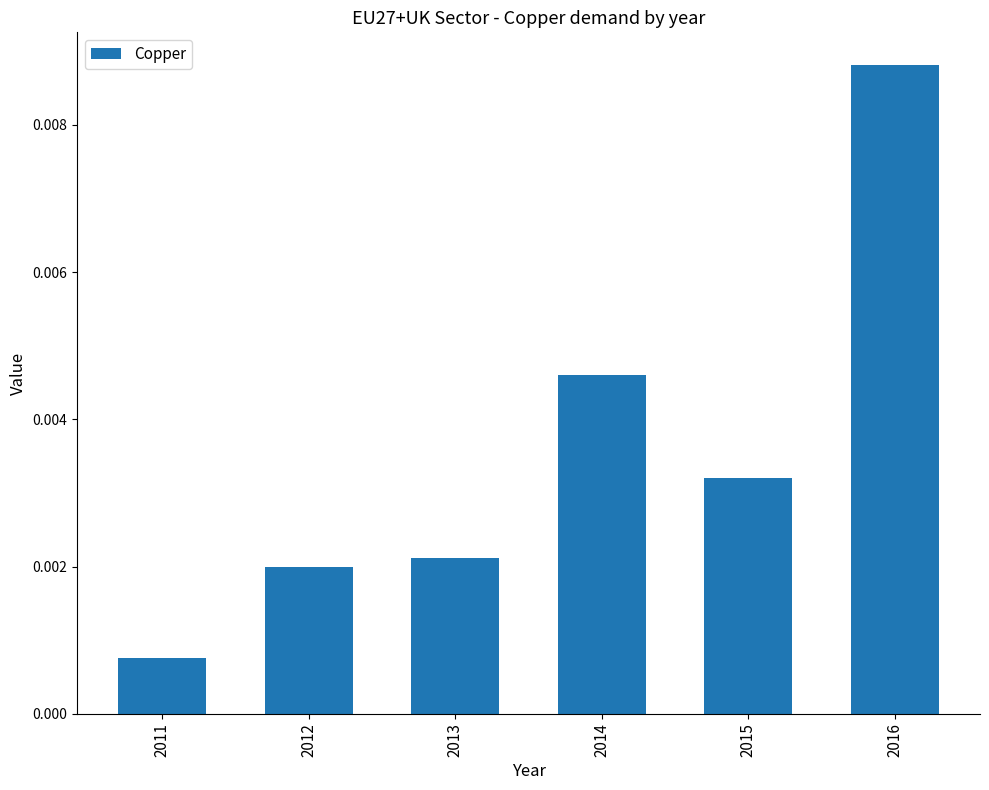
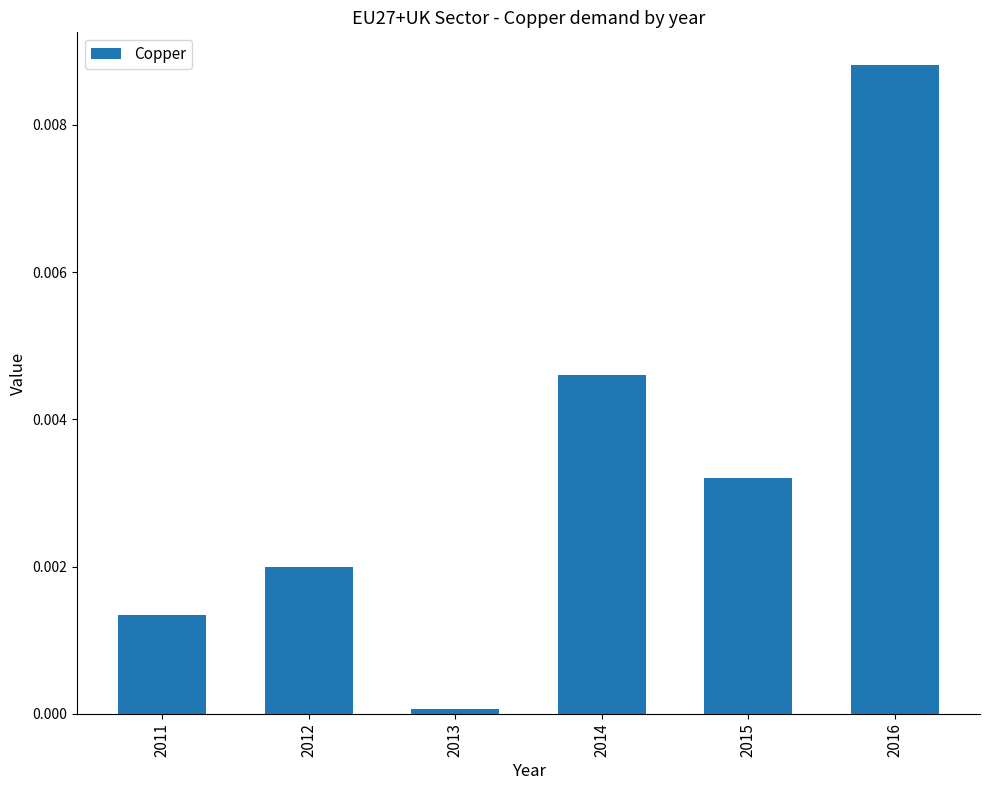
2011: 0.0008 -> 0.0013
2013: 0.0021 -> 0.0001
